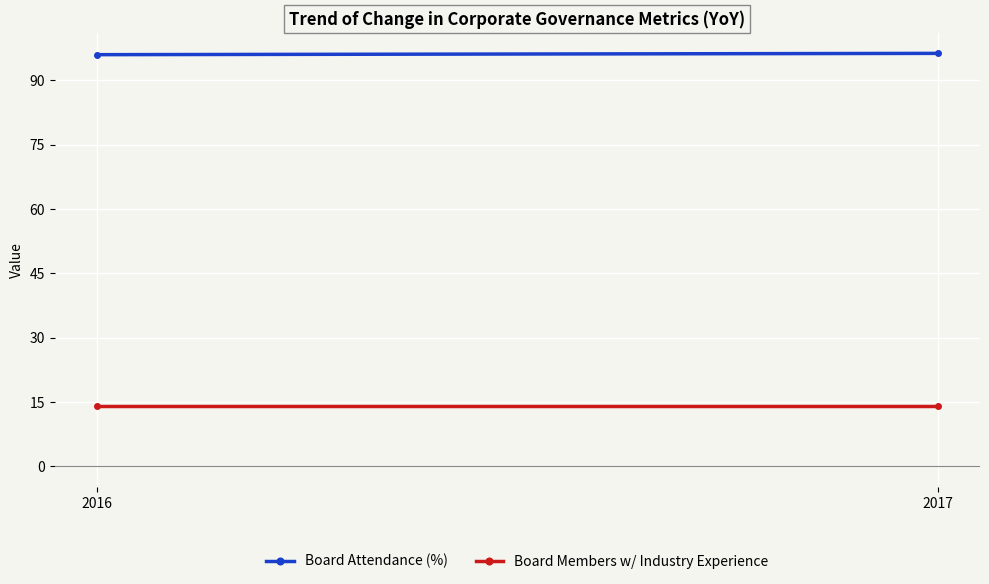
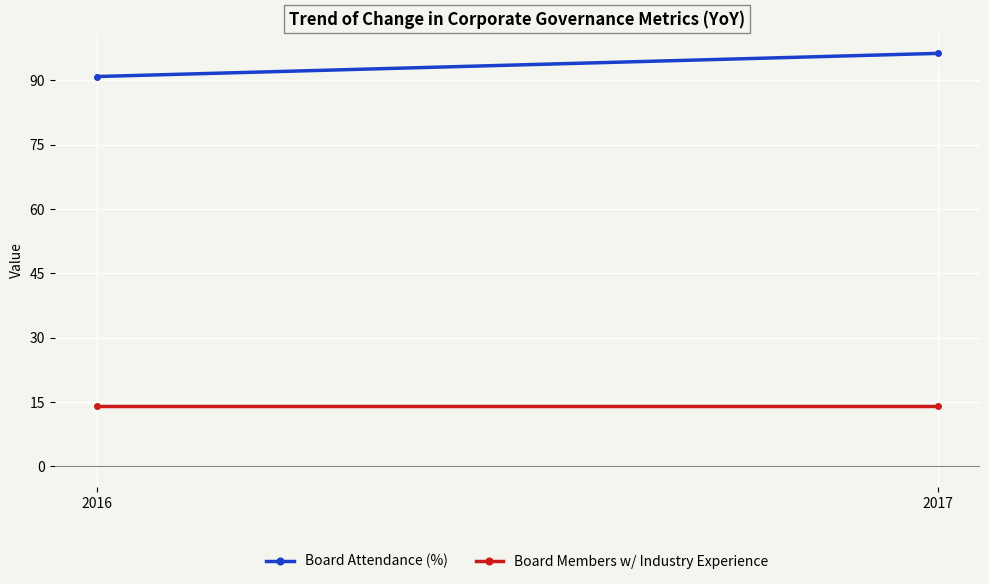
Board Attendance (%), 2016: 96 -> 91
